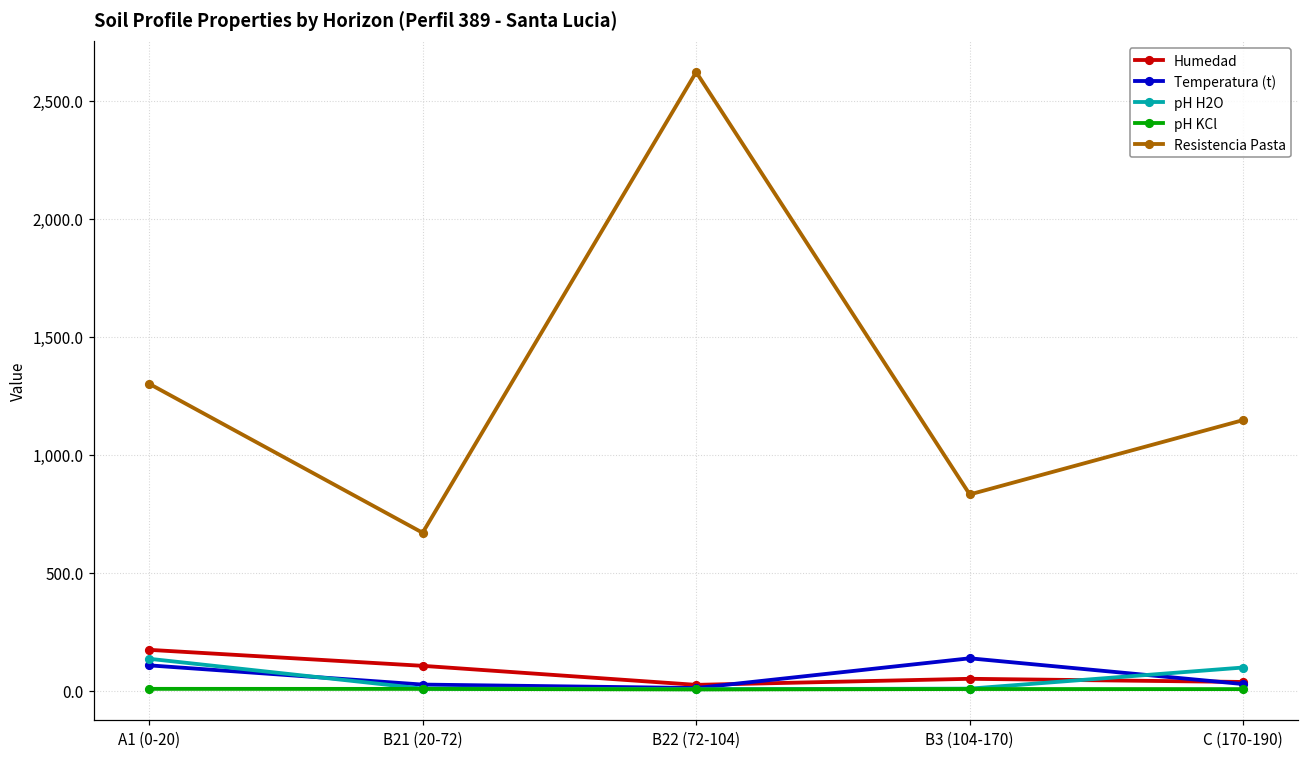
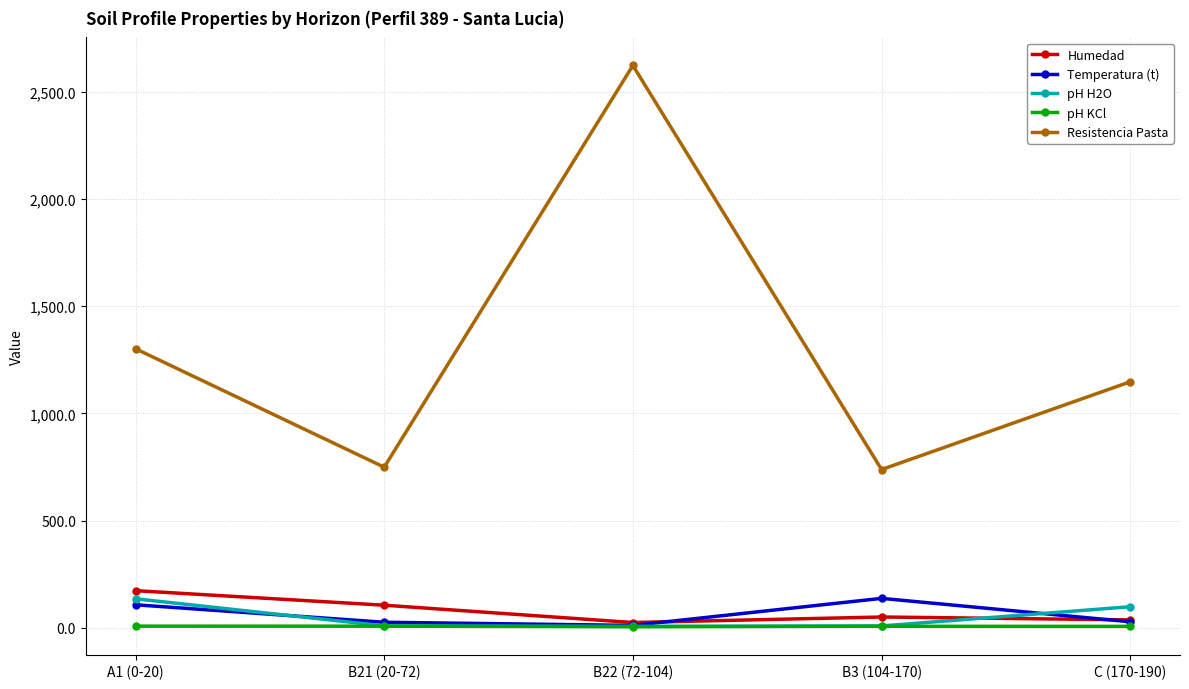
Resistencia Pasta, B21 (20-72): 670 -> 750
Resistencia Pasta, B3 (104-170): 830 -> 740
